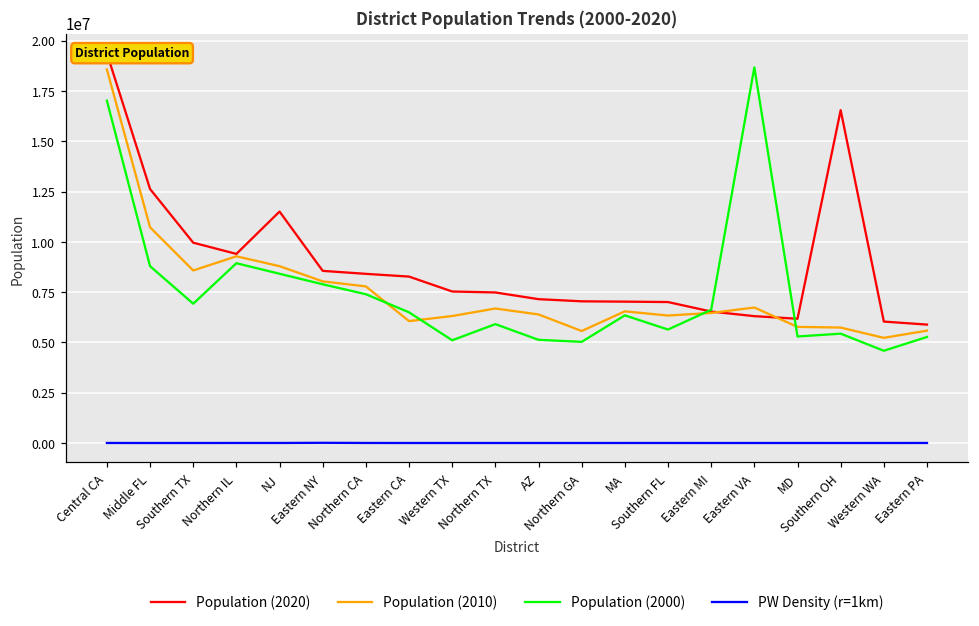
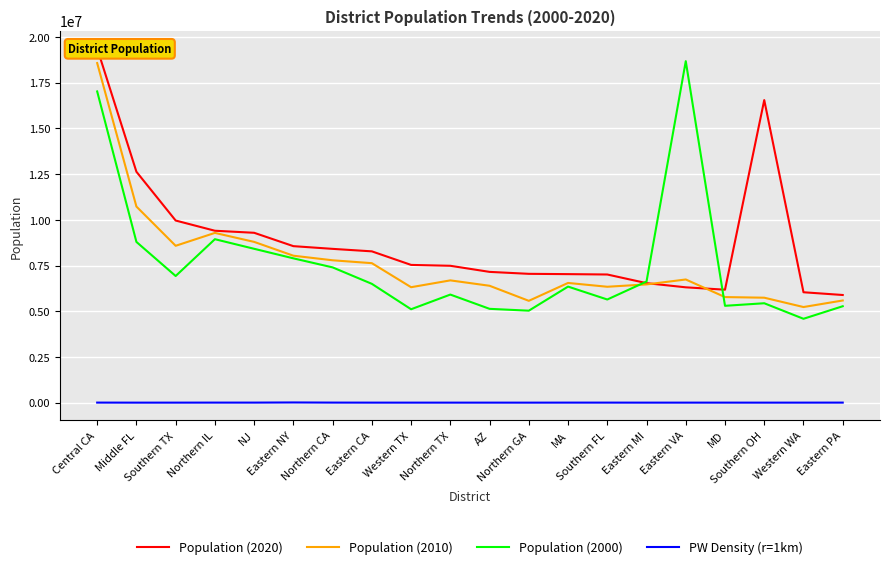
Population (2020), NJ: 11500000 -> 9300000
Population (2010), Eastern CA: 6100000 -> 7600000
